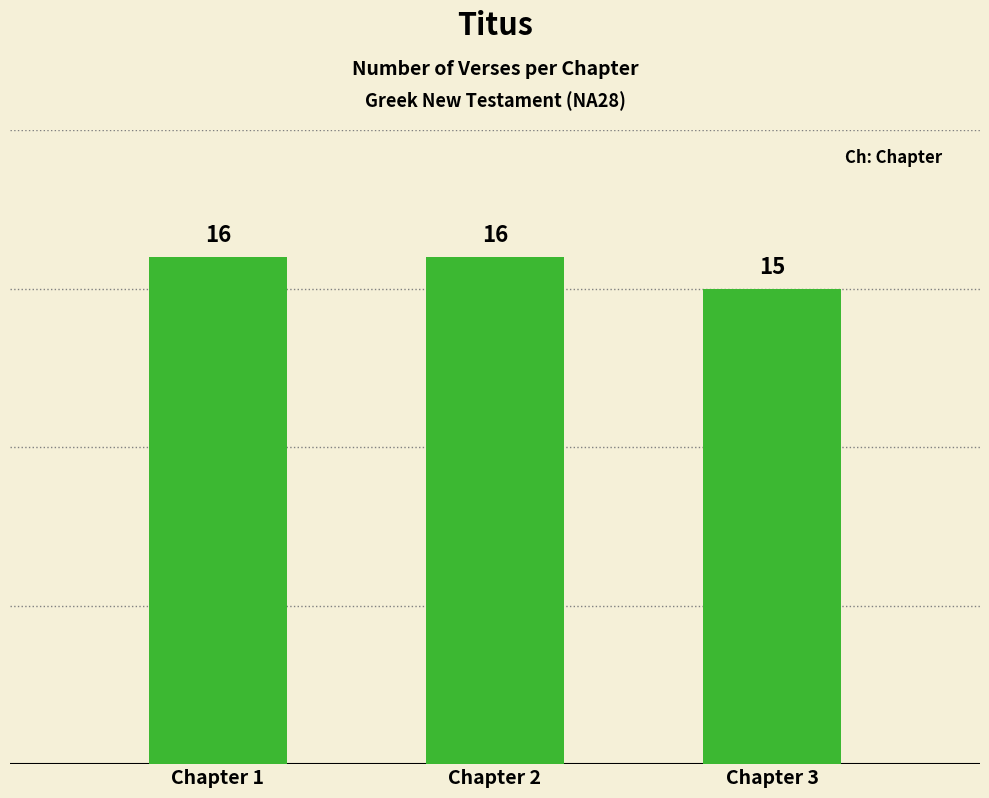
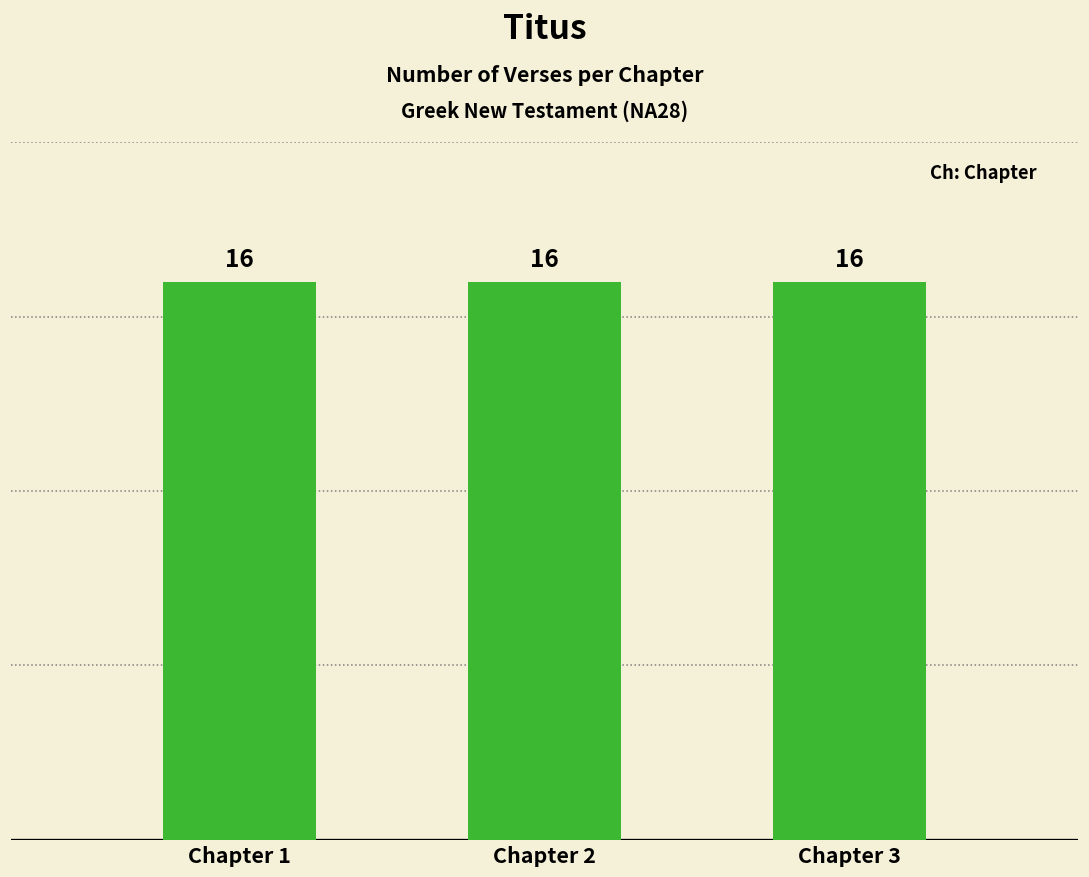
Chapter 3: 15 -> 16
